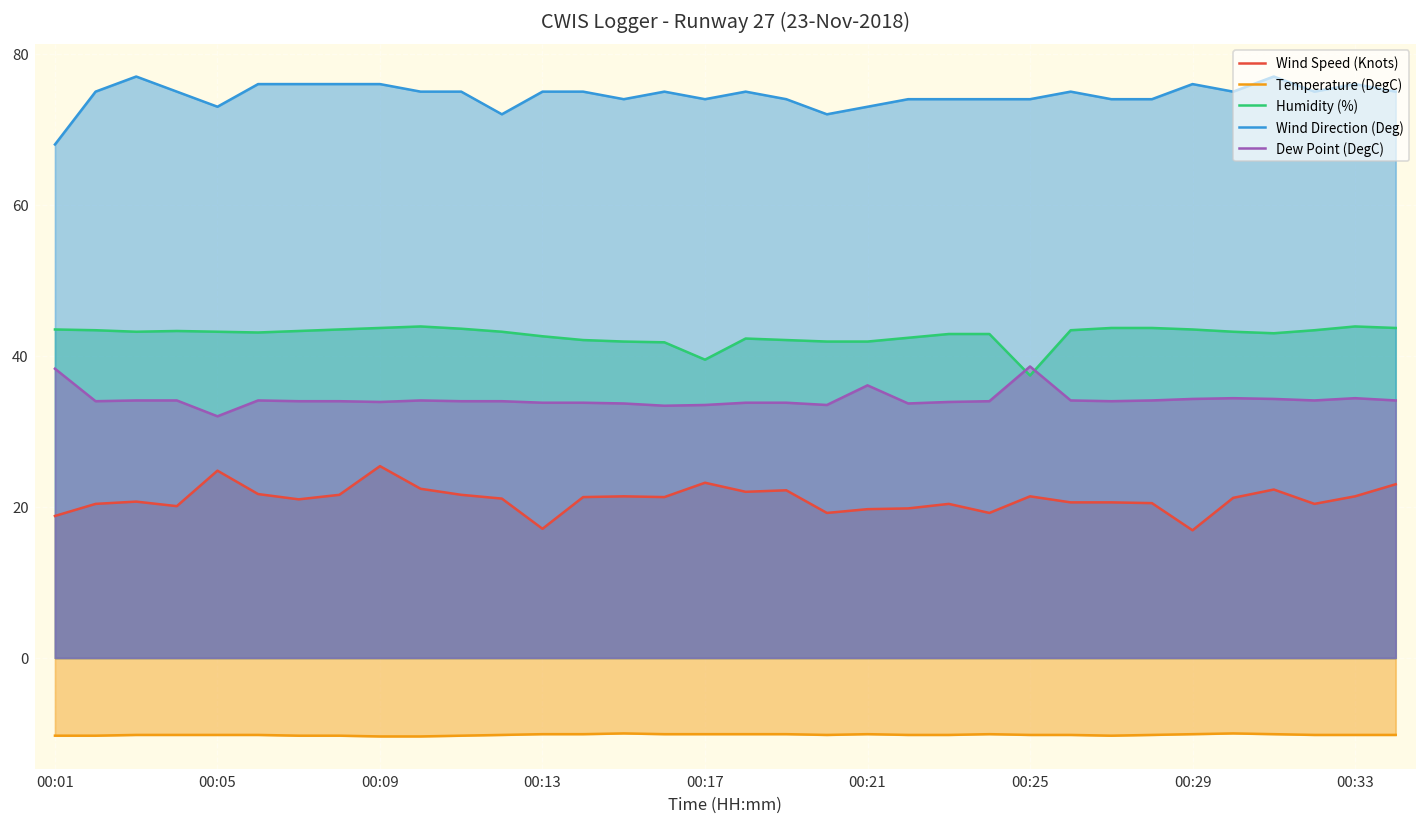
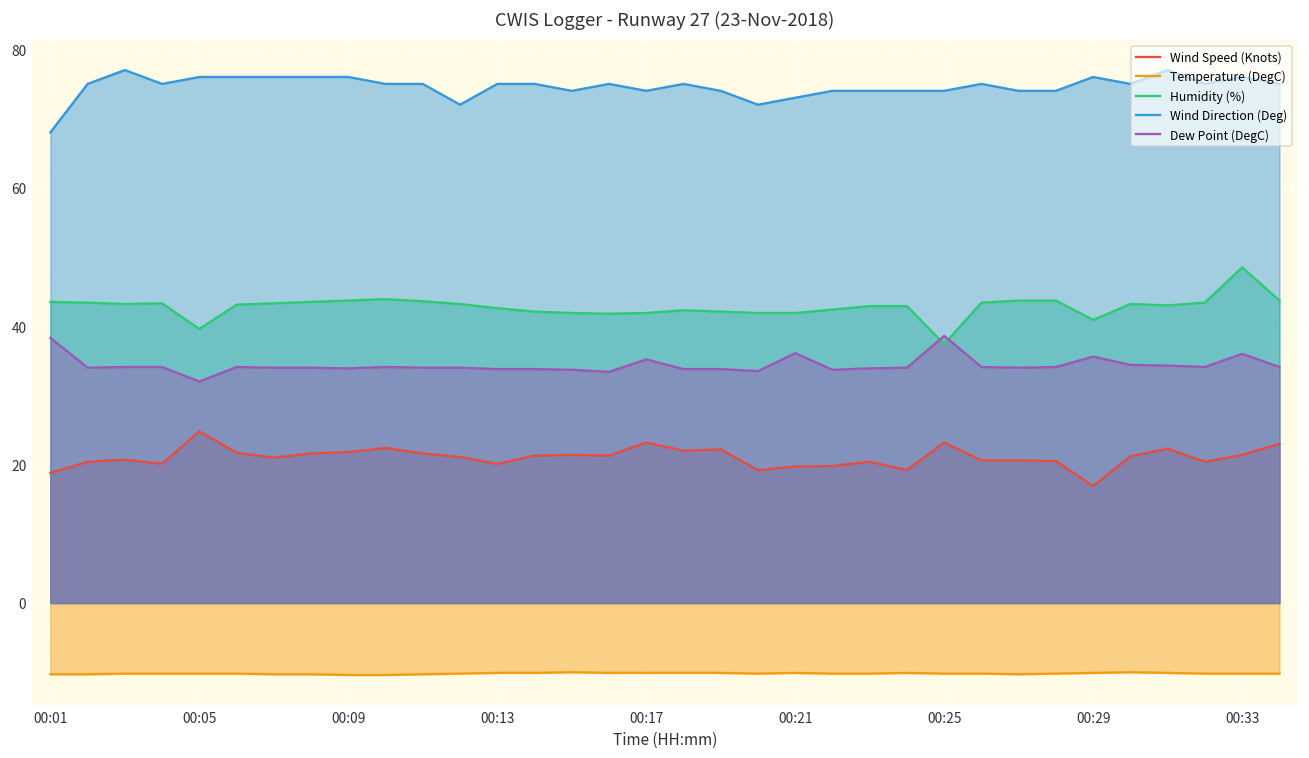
Humidity (%), 00:05: 43 -> 40
Wind Direction (Deg), 00:05: 73 -> 76
Wind Speed (Knots), 00:09: 25 -> 22
Wind Speed (Knots), 00:13: 17 -> 20
Humidity (%), 00:17: 40 -> 42
Dew Point (DegC), 00:17: 34 -> 35
Wind Speed (Knots), 00:25: 21 -> 23
Humidity (%), 00:29: 44 -> 41
Dew Point (DegC), 00:29: 34 -> 36
Humidity (%), 00:33: 44 -> 49
Dew Point (DegC), 00:33: 34 -> 36
